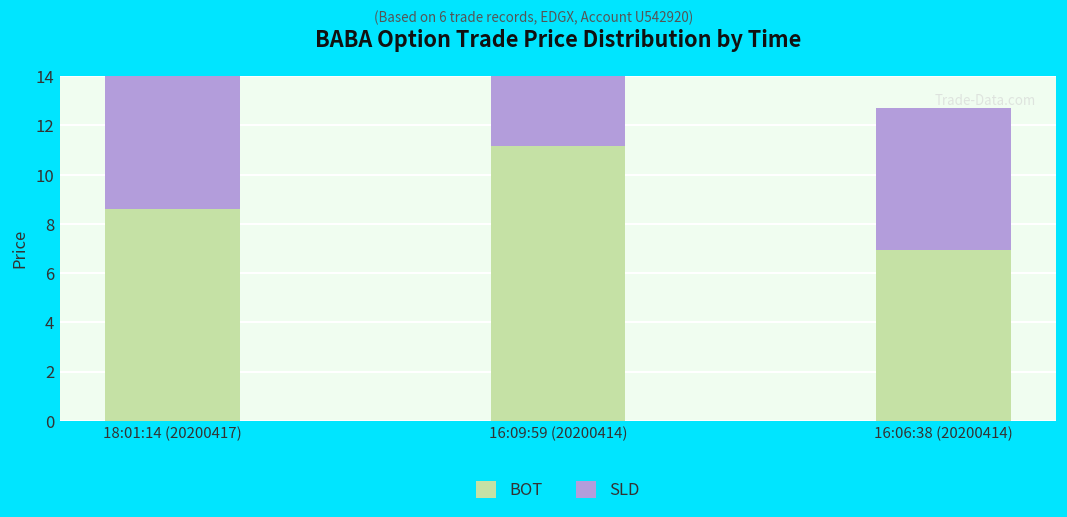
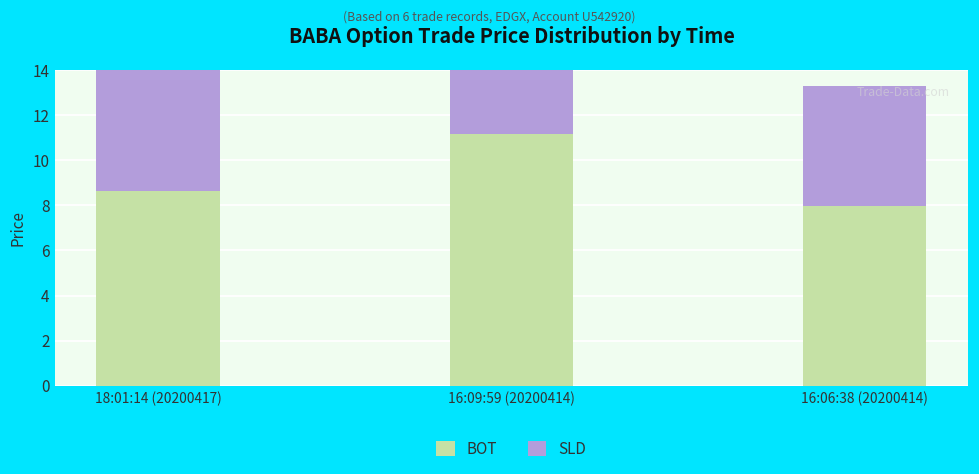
BOT, 16:06:38 (20200414): 7.0 -> 8.0
SLD, 16:06:38 (20200414): 5.8 -> 5.3
